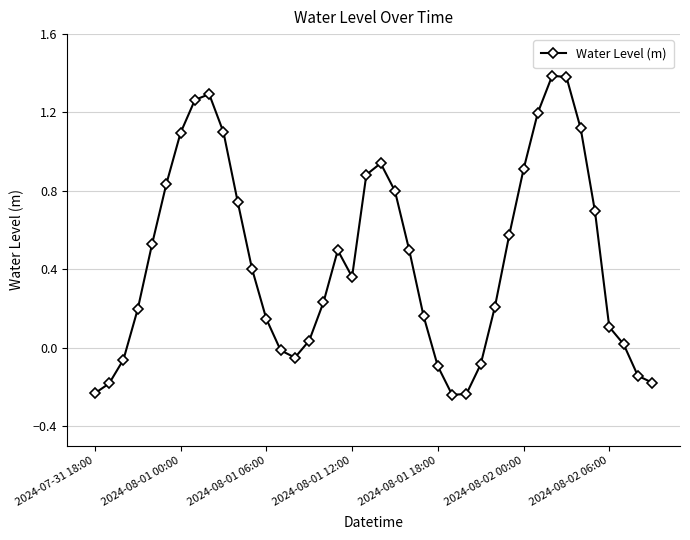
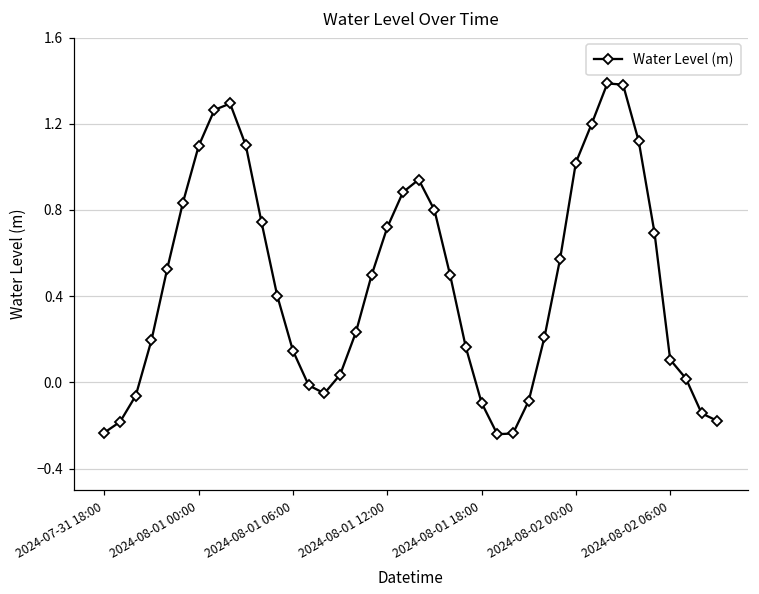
2024-08-01 12:00: 0.36 -> 0.72
2024-08-02 00:00: 0.91 -> 1.02
